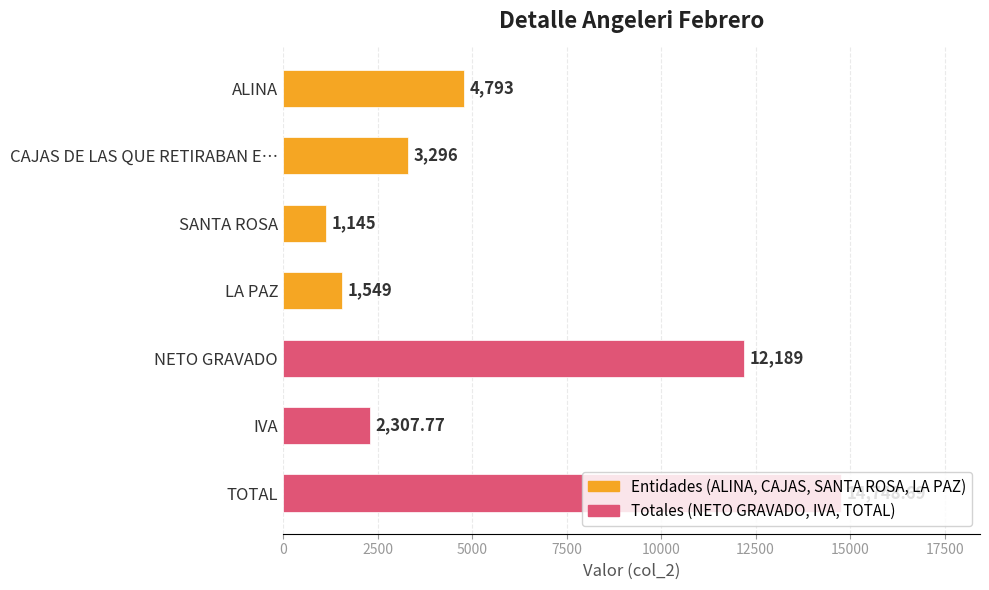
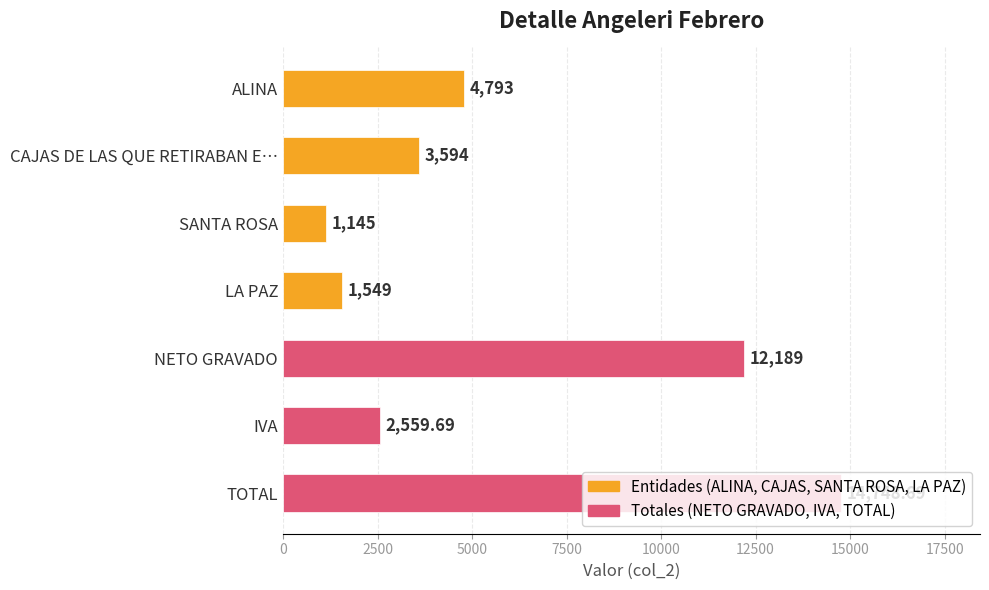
CAJAS DE LAS QUE RETIRABAN E…: 3,296 -> 3,594
IVA: 2,307.77 -> 2,559.69
